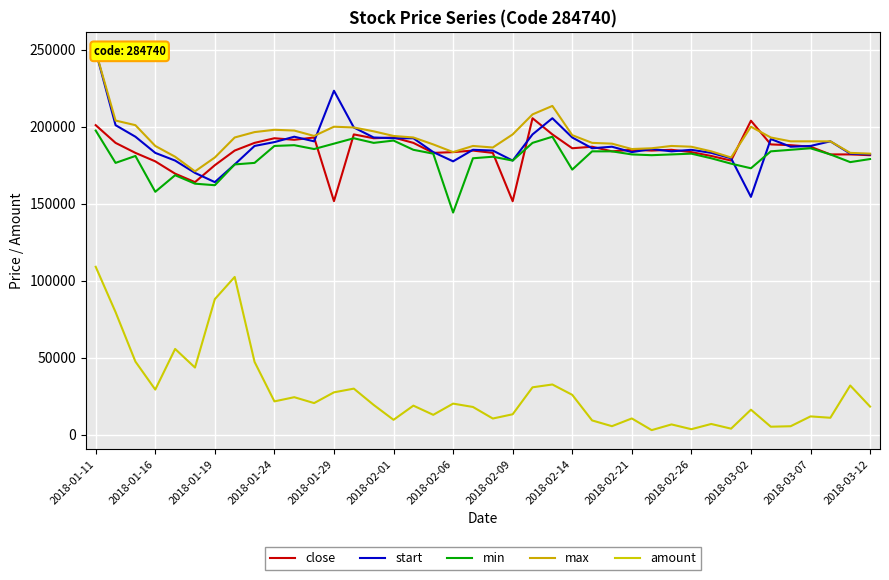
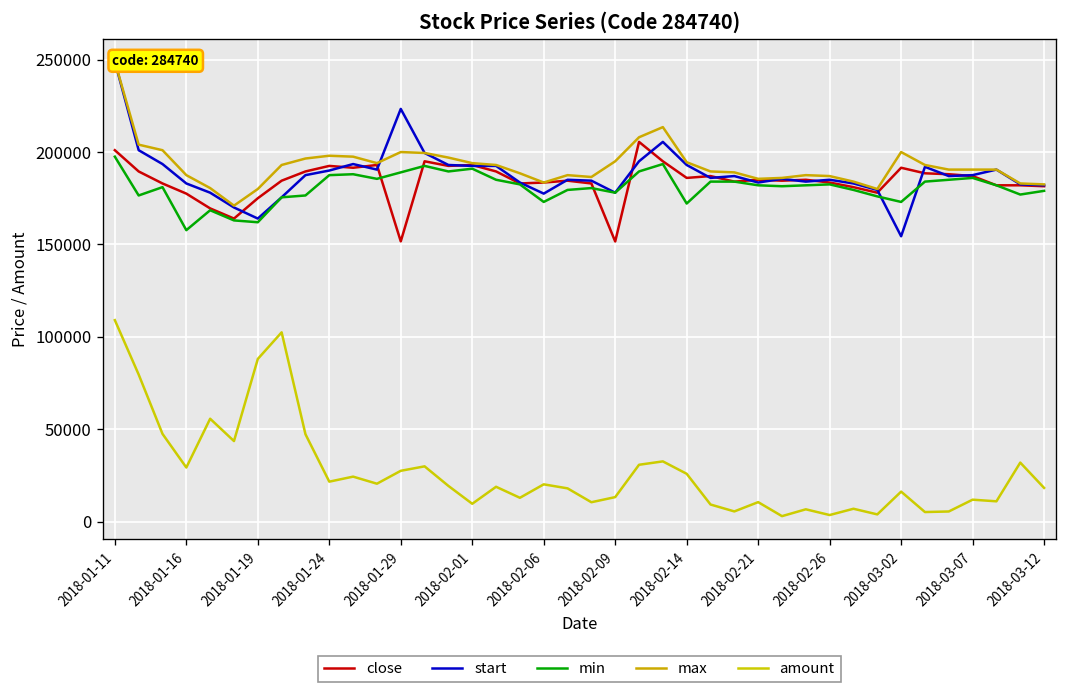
min, 2018-02-06: 144000 -> 173000
close, 2018-03-02: 204000 -> 192000
